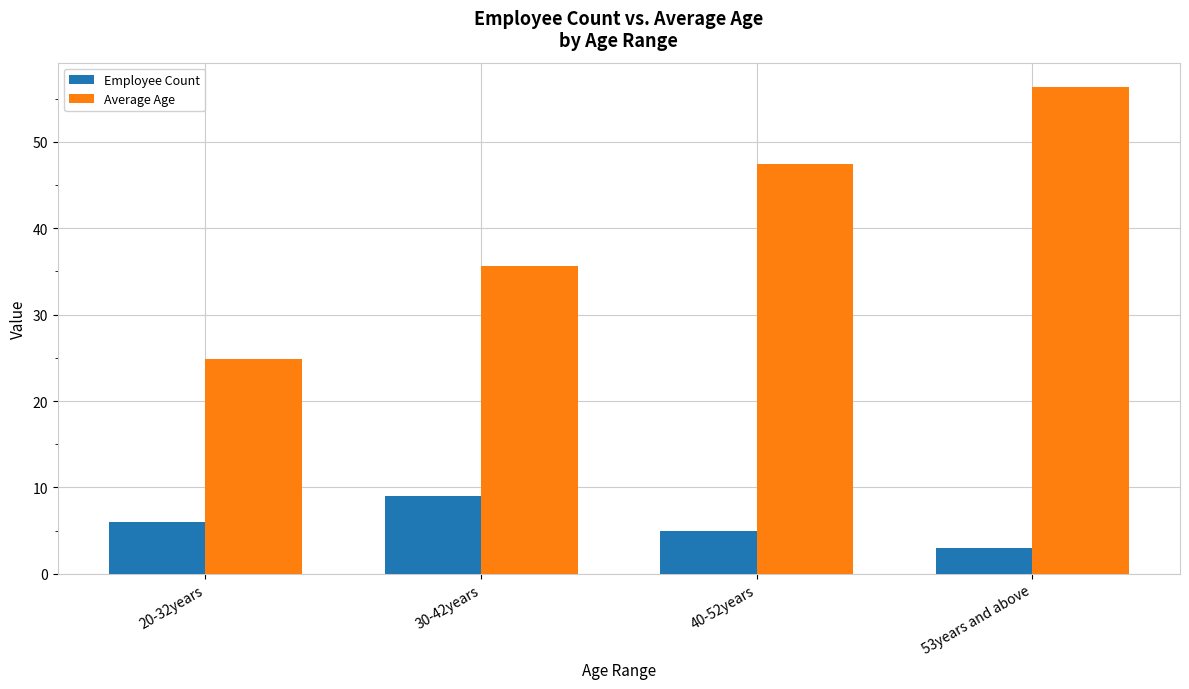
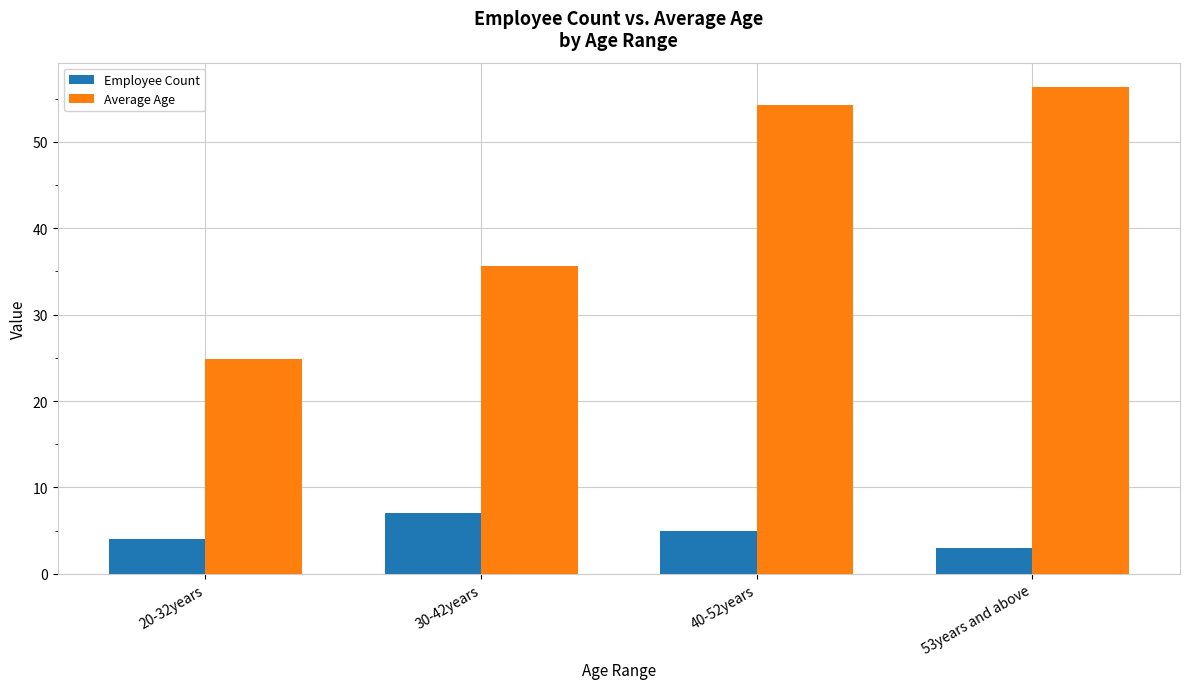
Employee Count, 20-32years: 6 -> 4
Employee Count, 30-42years: 9 -> 7
Average Age, 40-52years: 47 -> 54
